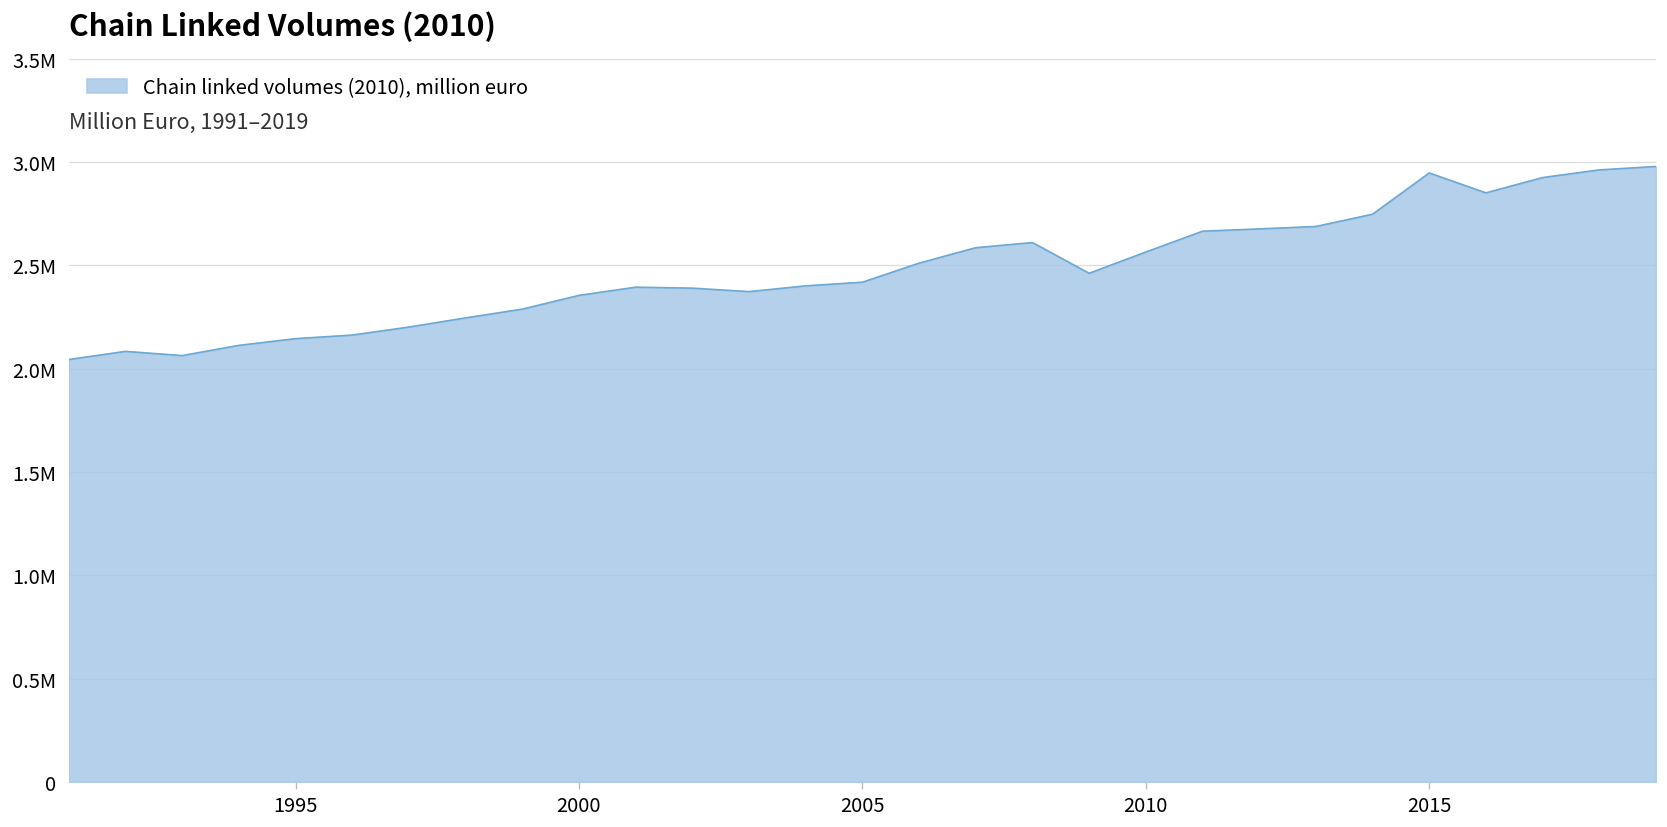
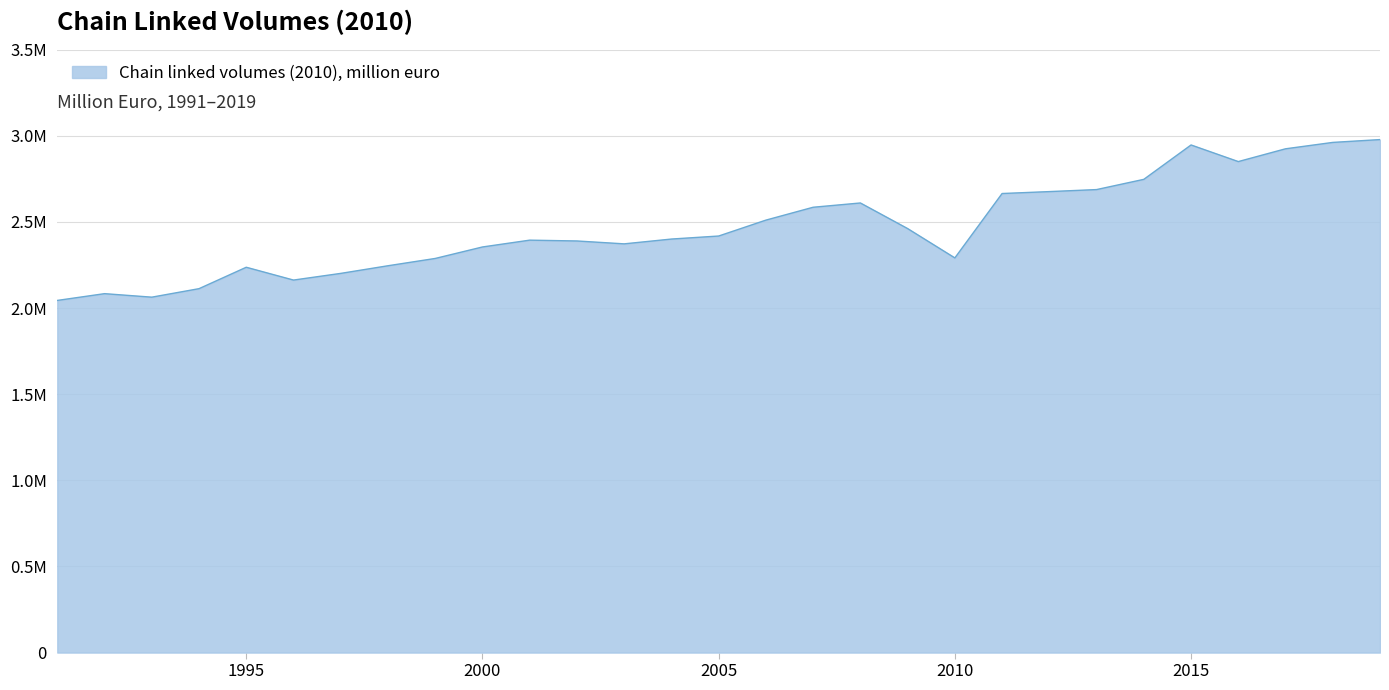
1995: 2150000 -> 2240000
2010: 2560000 -> 2290000
